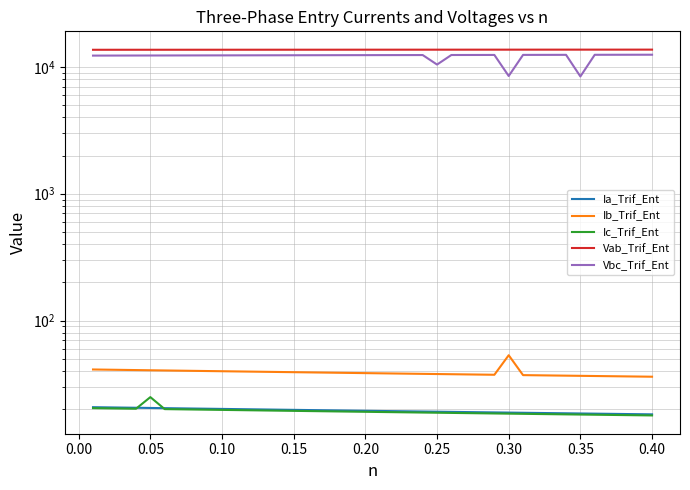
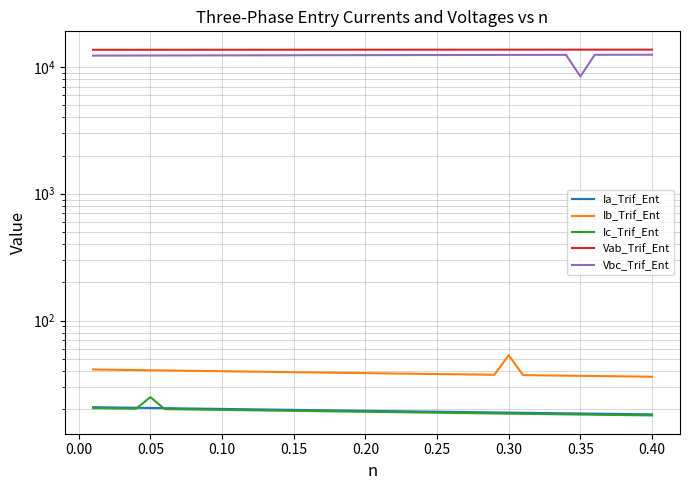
Vbc_Trif_Ent, 0.25: 10000 -> 12000
Vbc_Trif_Ent, 0.30: 8000 -> 12000
